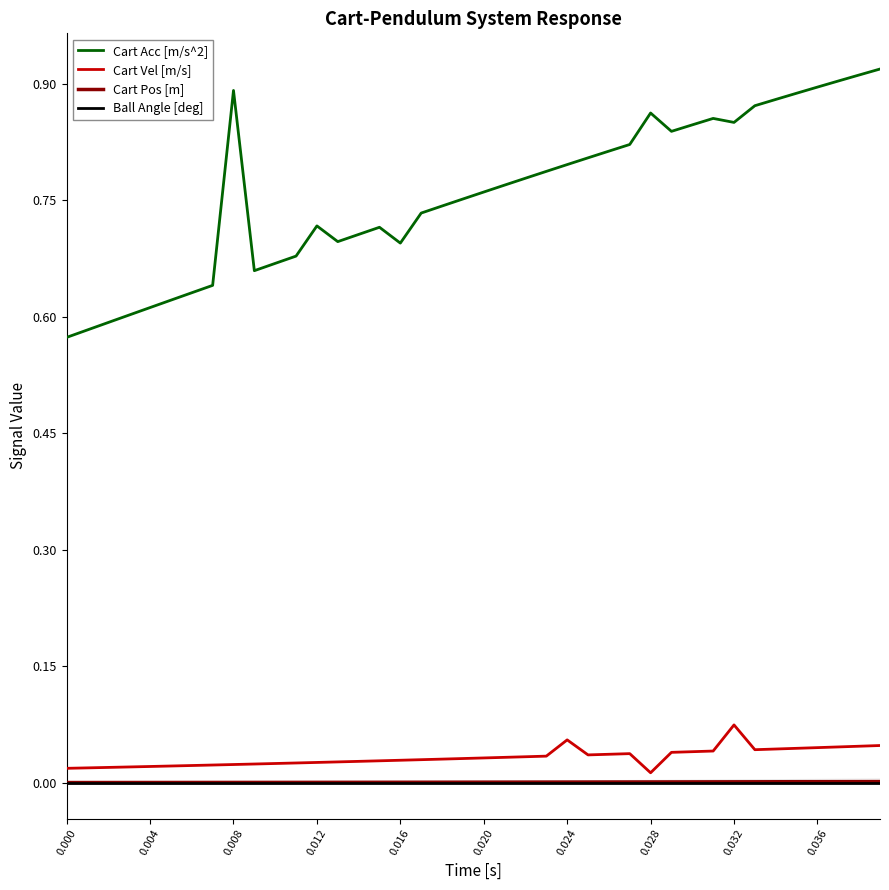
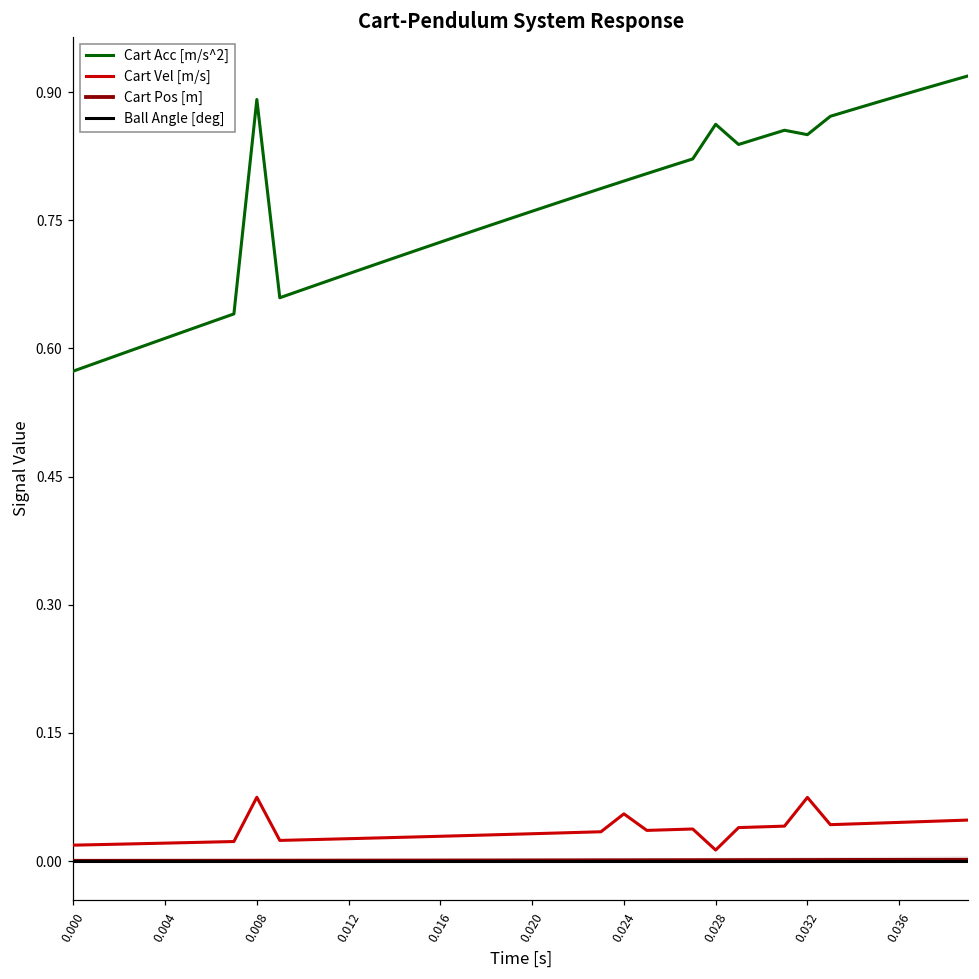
Cart Vel [m/s], 0.008: 0.02 -> 0.07
Cart Acc [m/s^2], 0.012: 0.72 -> 0.69
Cart Acc [m/s^2], 0.016: 0.69 -> 0.72
